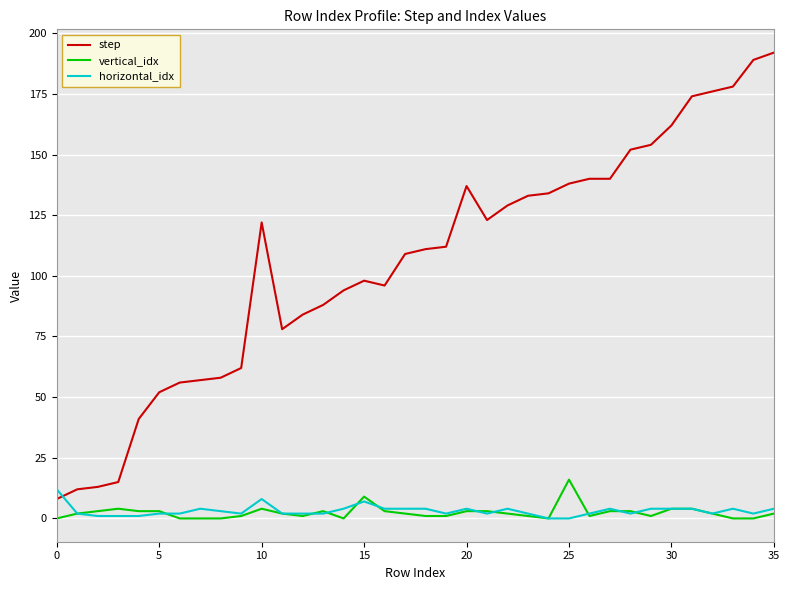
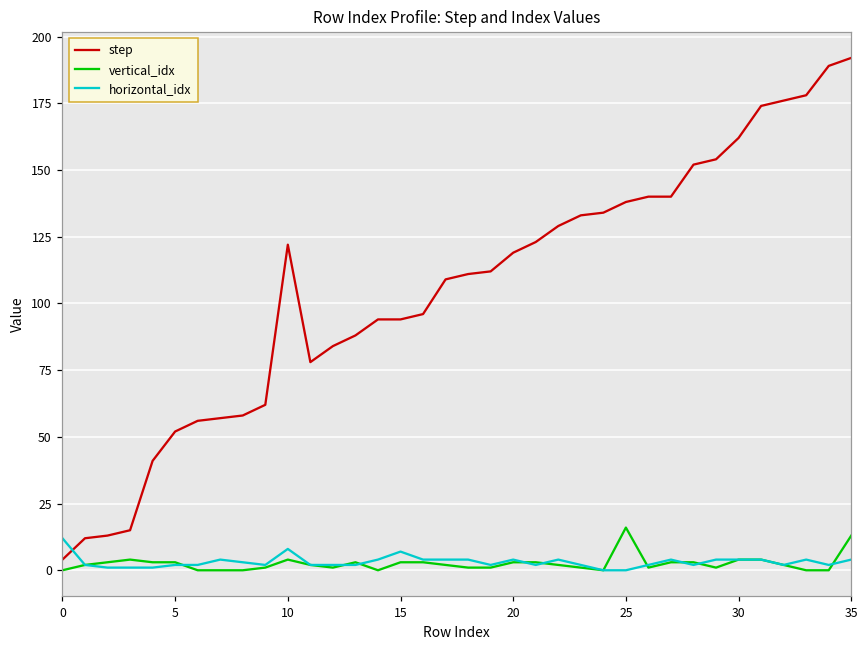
step, 0: 8 -> 4
step, 15: 98 -> 94
vertical_idx, 15: 9 -> 3
step, 20: 137 -> 119
vertical_idx, 35: 2 -> 13
